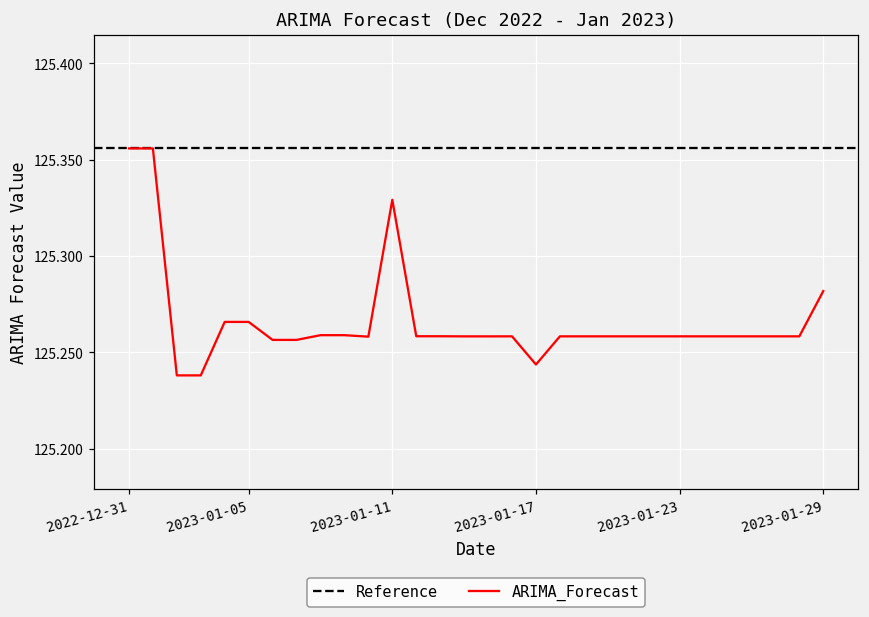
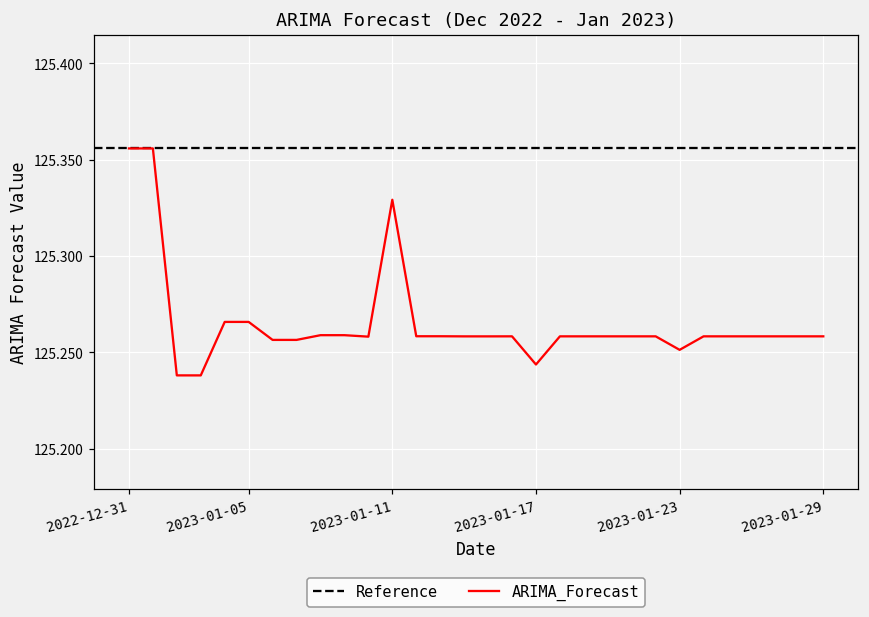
2023-01-23: 125.258 -> 125.251
2023-01-29: 125.282 -> 125.258
